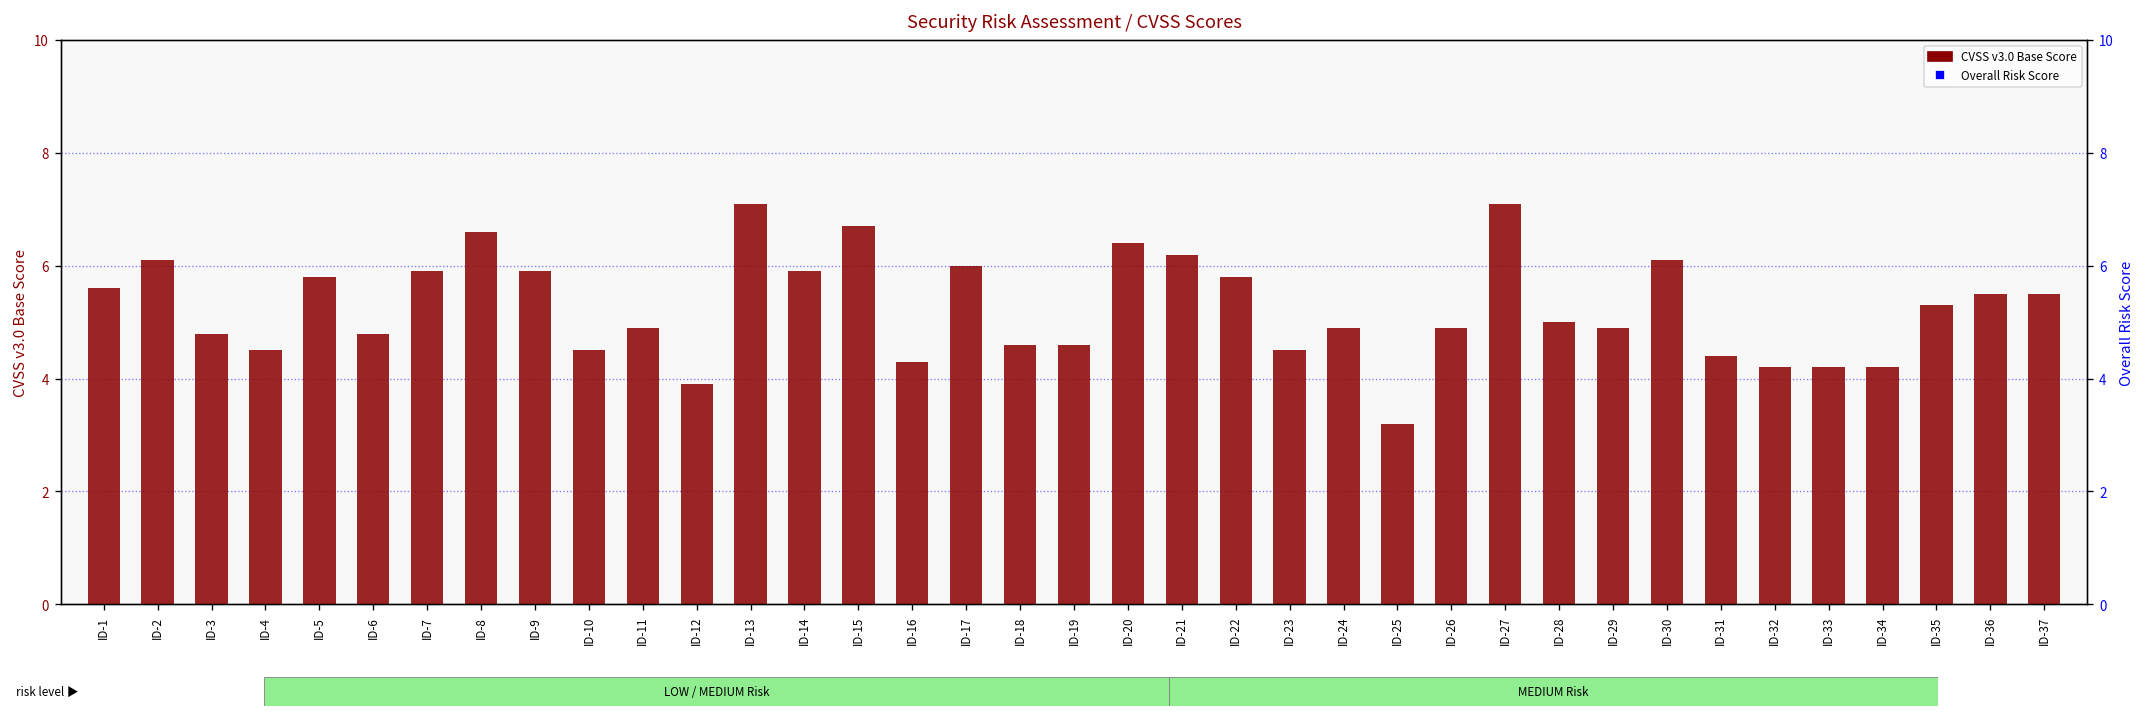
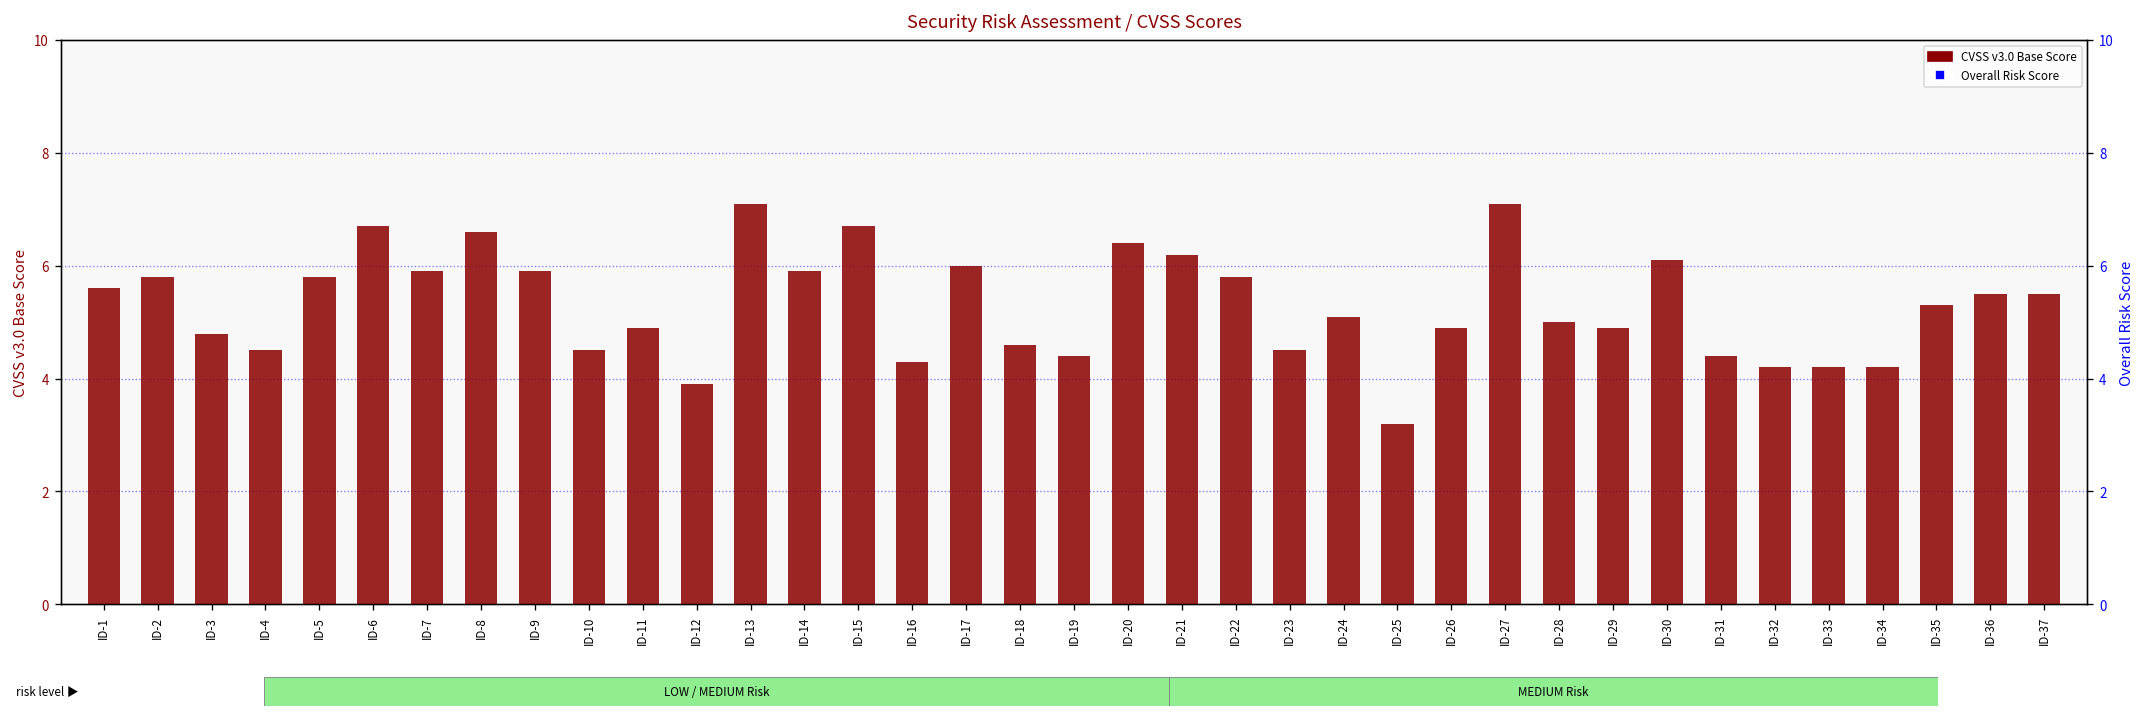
CVSS v3.0 Base Score, ID-2: 6.1 -> 5.8
CVSS v3.0 Base Score, ID-6: 4.8 -> 6.7
CVSS v3.0 Base Score, ID-19: 4.6 -> 4.4
CVSS v3.0 Base Score, ID-24: 4.9 -> 5.1
